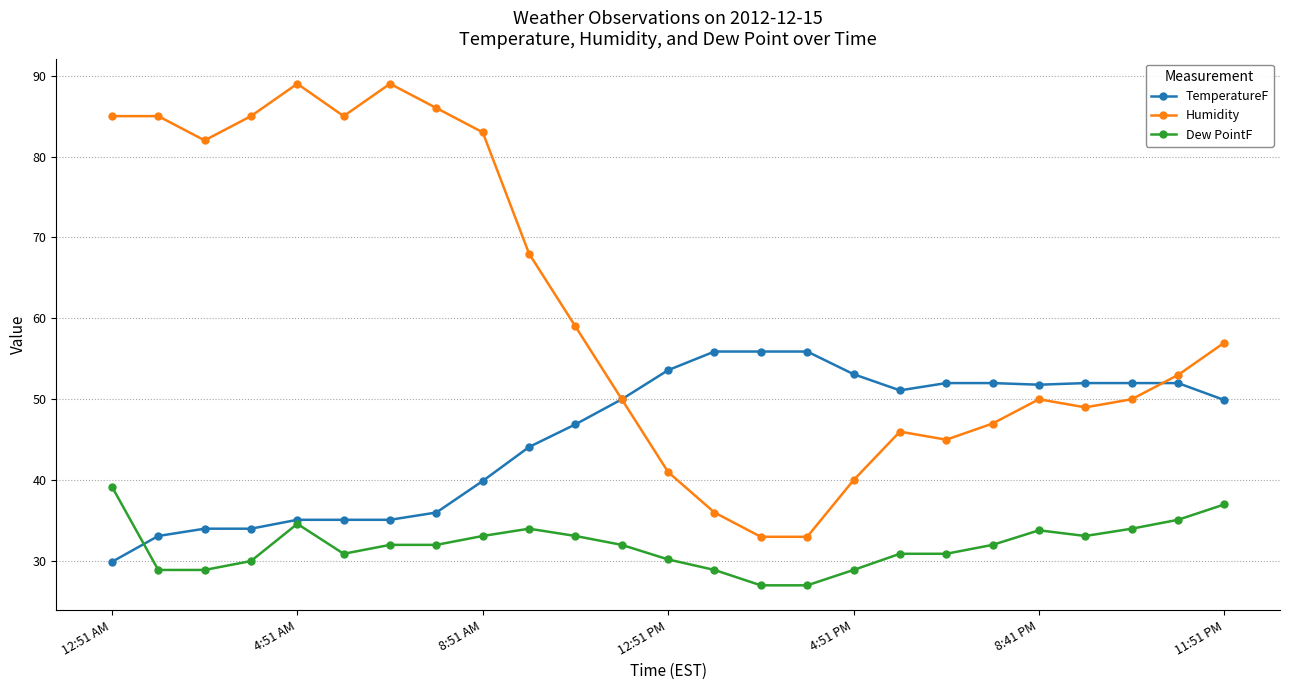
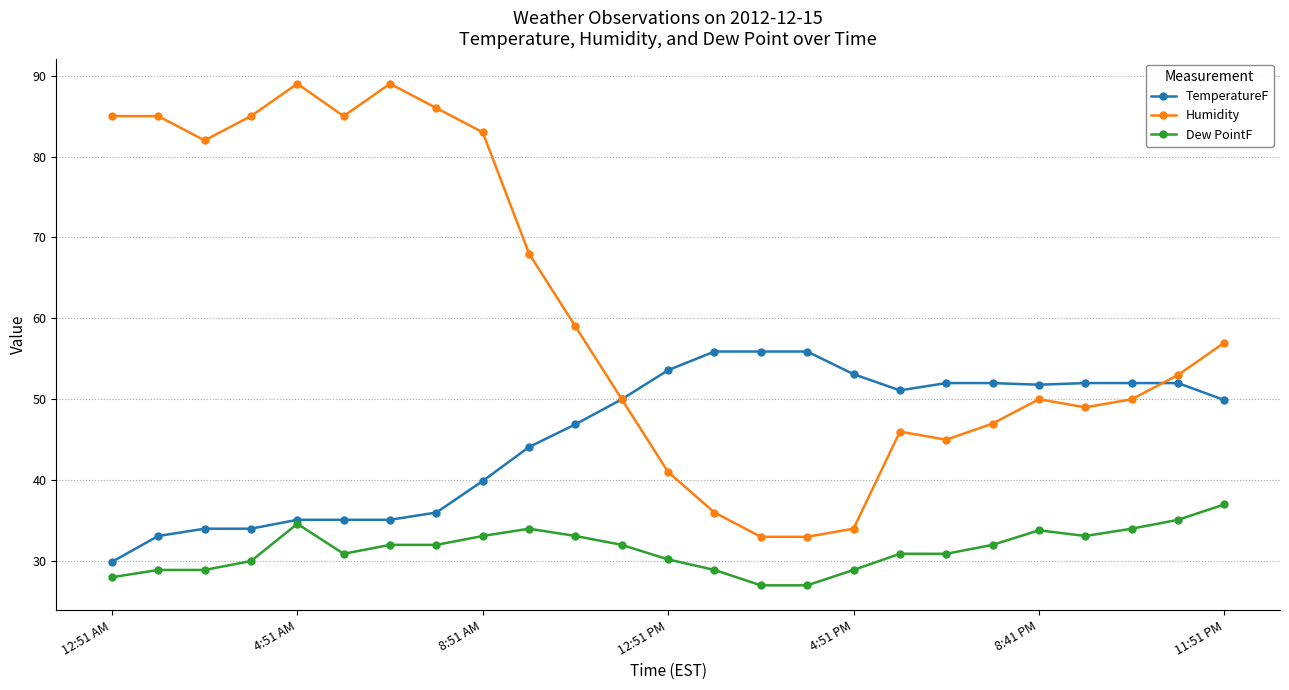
Dew PointF, 12:51 AM: 39 -> 28
Humidity, 4:51 PM: 40 -> 34
